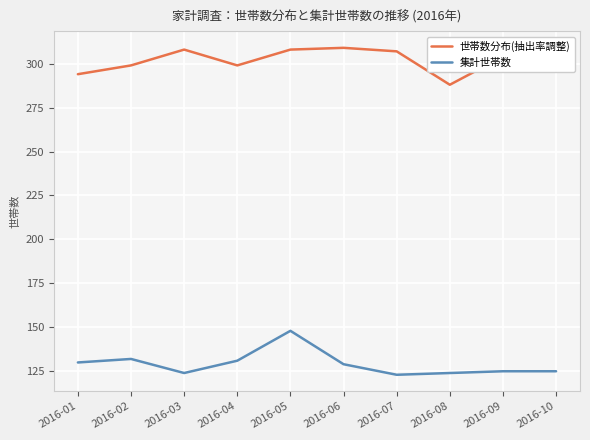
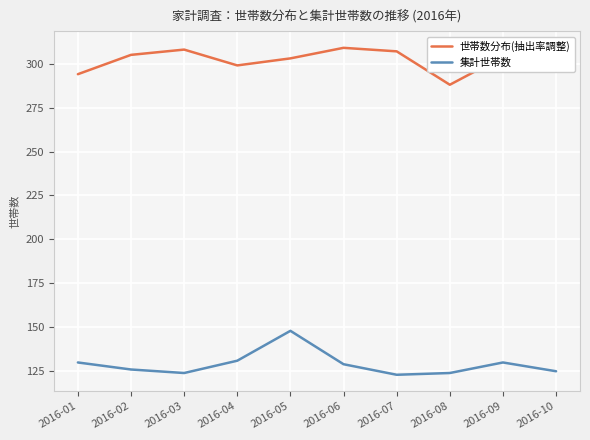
世帯数分布(抽出率調整), 2016-02: 299 -> 305
集計世帯数, 2016-02: 132 -> 126
世帯数分布(抽出率調整), 2016-05: 308 -> 303
集計世帯数, 2016-09: 125 -> 130
